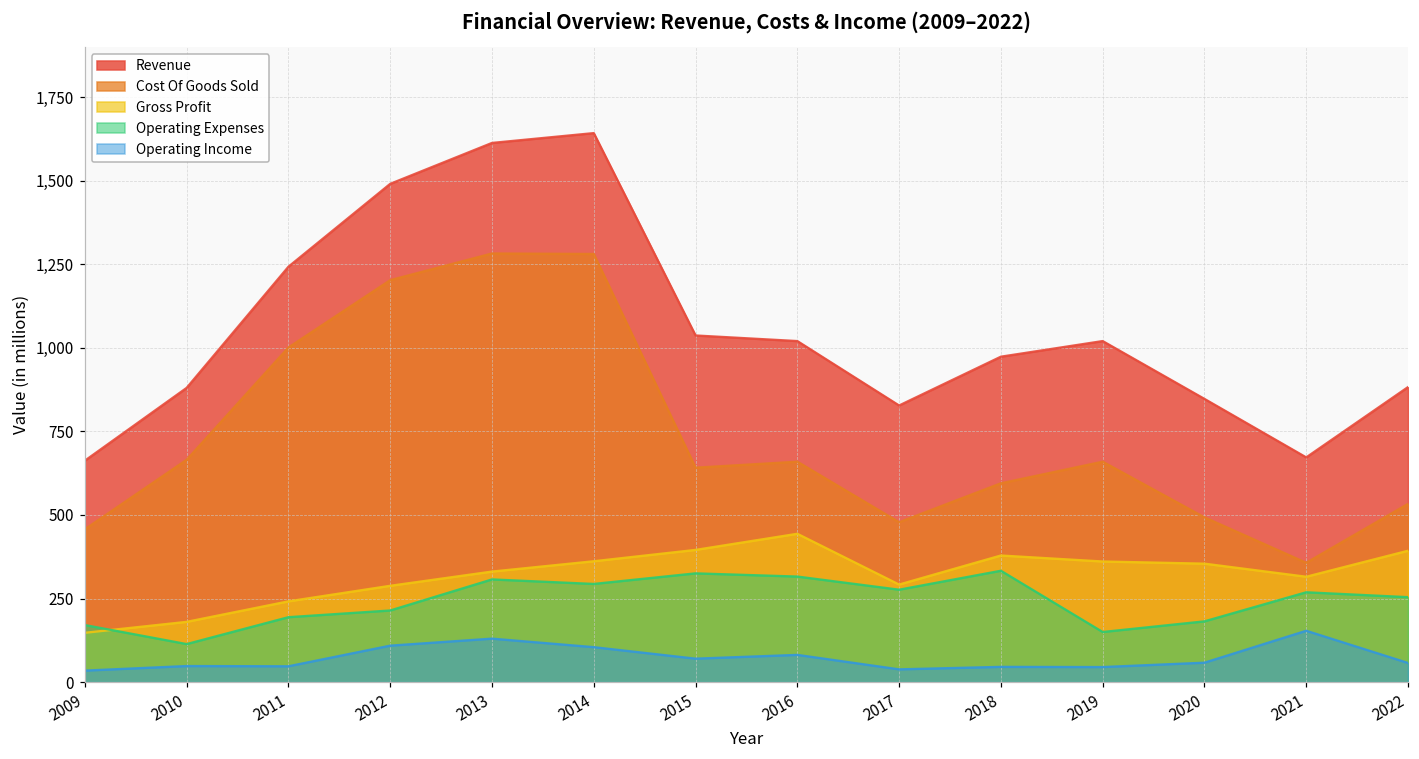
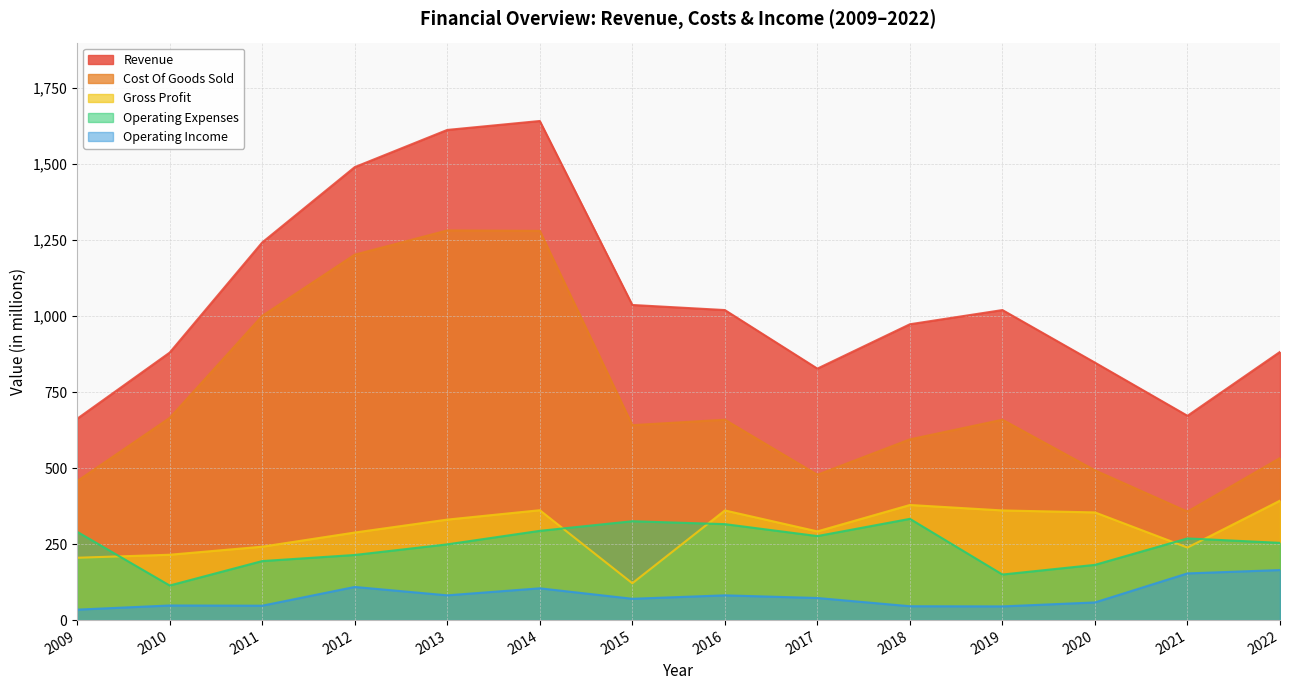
Gross Profit, 2009: 150 -> 210
Operating Expenses, 2009: 170 -> 290
Gross Profit, 2010: 180 -> 220
Operating Expenses, 2013: 310 -> 250
Operating Income, 2013: 130 -> 80
Gross Profit, 2015: 400 -> 120
Gross Profit, 2016: 440 -> 360
Operating Income, 2017: 40 -> 70
Gross Profit, 2021: 320 -> 240
Operating Income, 2022: 60 -> 160
